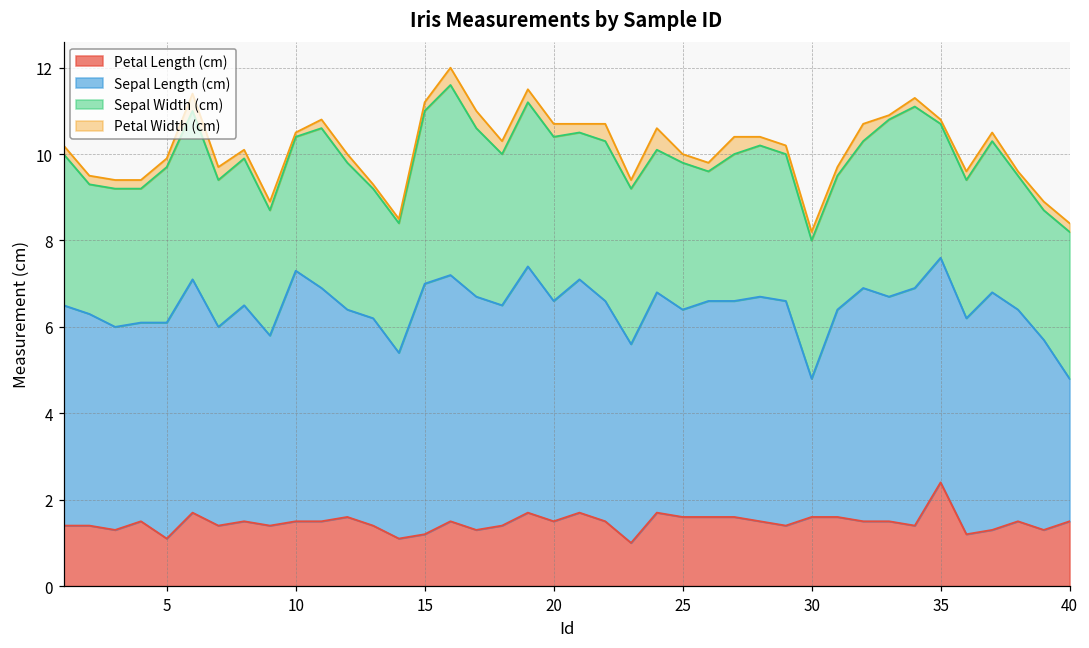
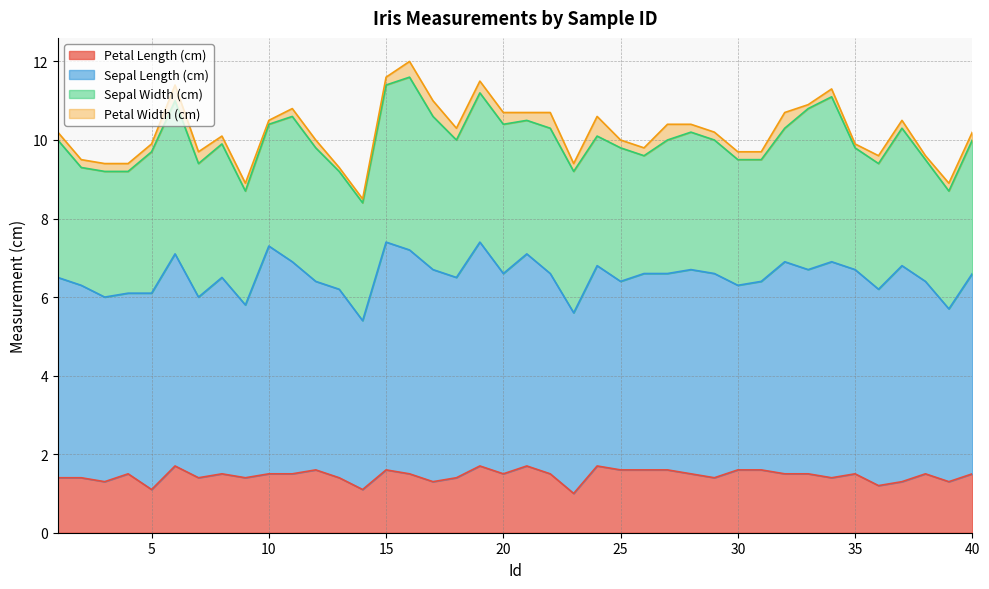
Petal Length (cm), 15: 1.2 -> 1.6
Sepal Length (cm), 30: 3.2 -> 4.7
Petal Length (cm), 35: 2.4 -> 1.5
Sepal Length (cm), 40: 3.3 -> 5.1
